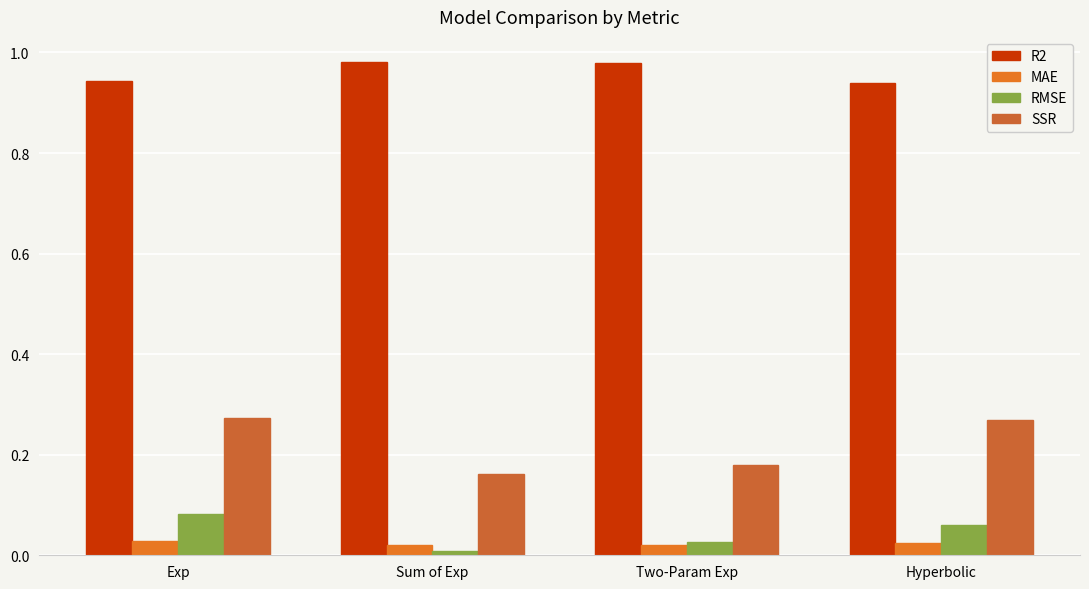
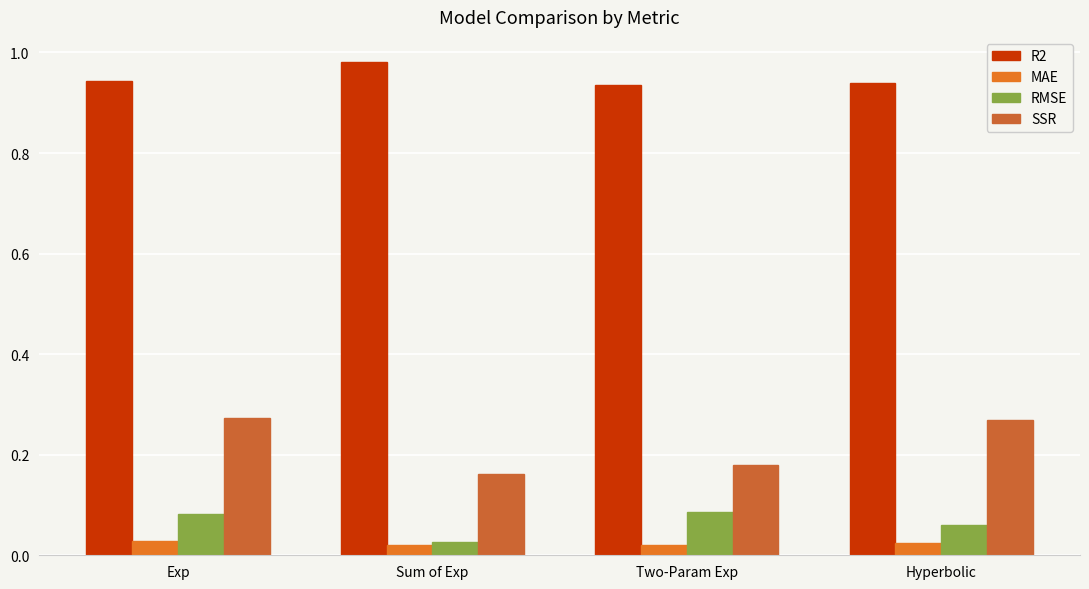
RMSE, Sum of Exp: 0.01 -> 0.03
R2, Two-Param Exp: 0.98 -> 0.94
RMSE, Two-Param Exp: 0.03 -> 0.09
